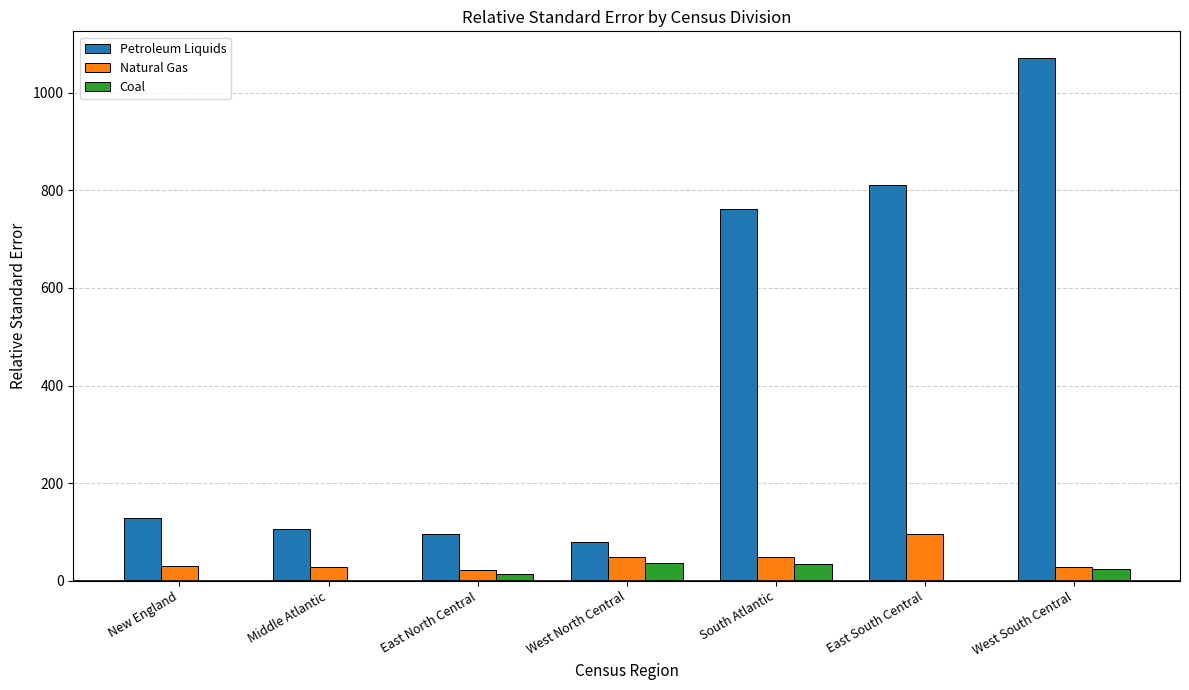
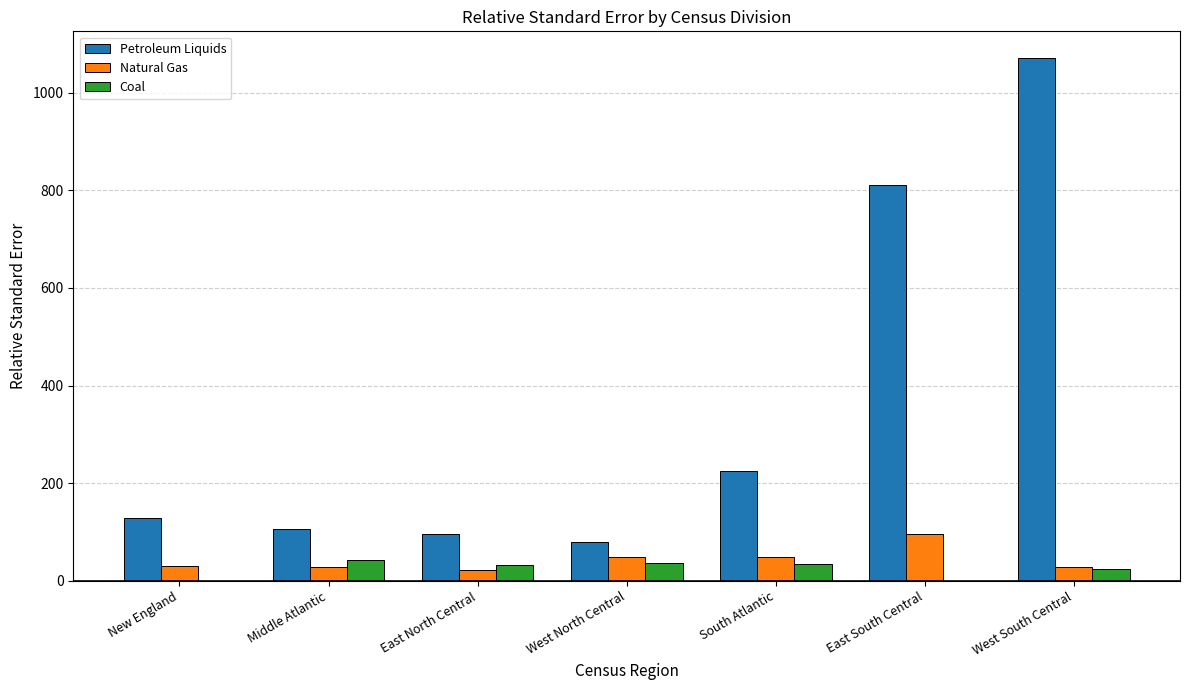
Coal, Middle Atlantic: 0 -> 40
Coal, East North Central: 20 -> 30
Petroleum Liquids, South Atlantic: 760 -> 220
